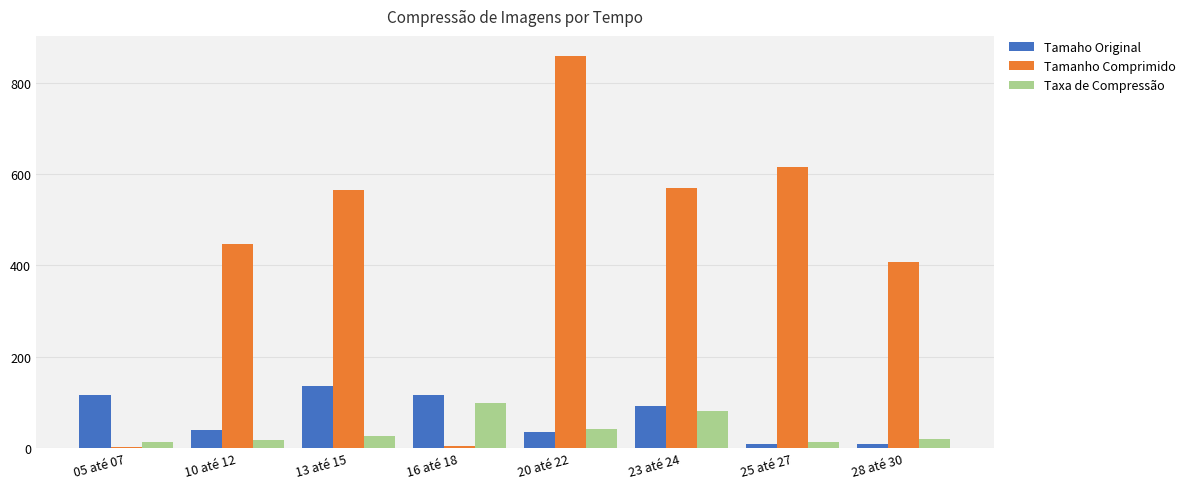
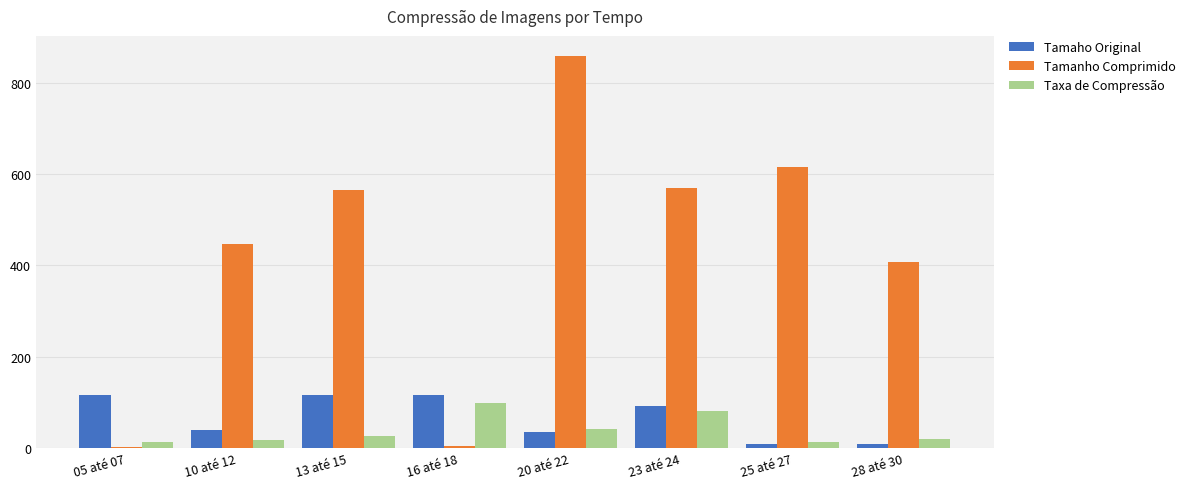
Tamaho Original, 13 até 15: 140 -> 120
